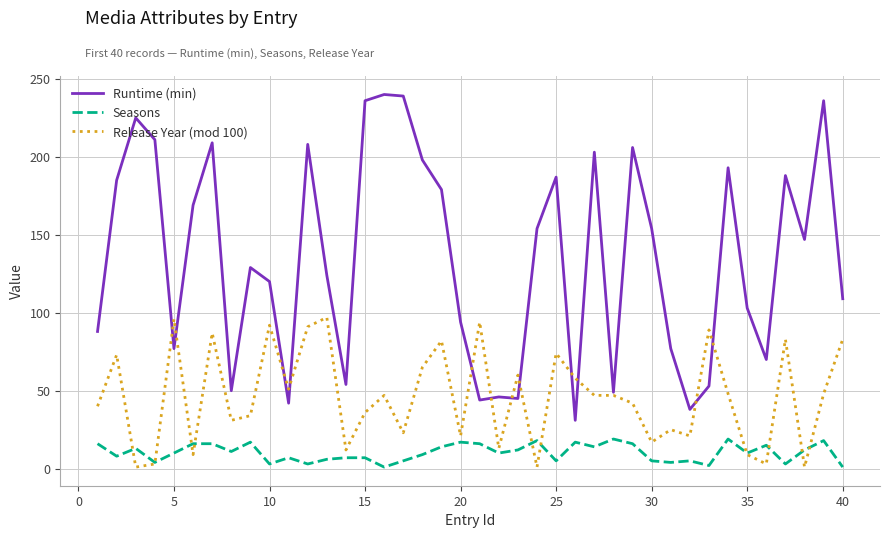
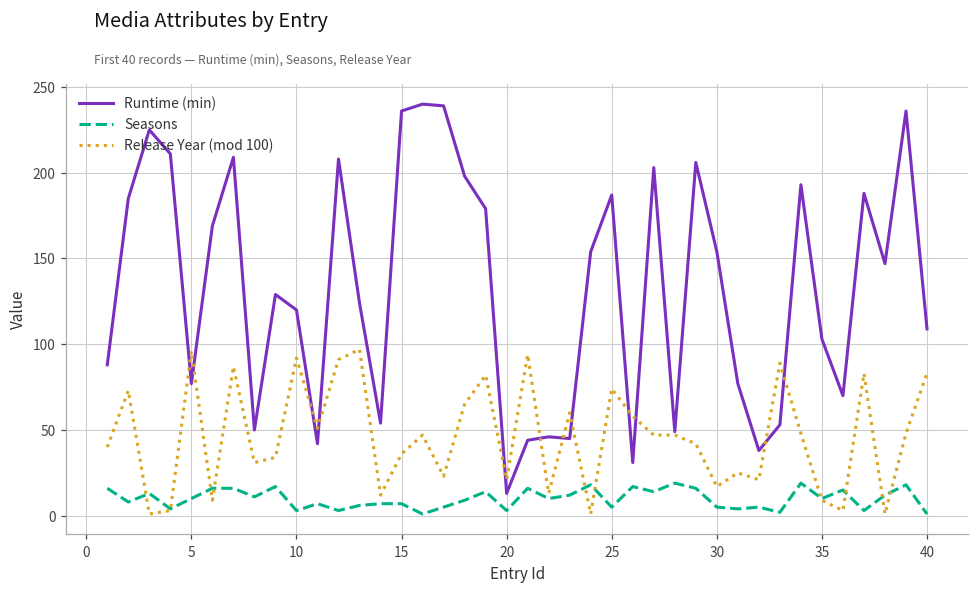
Runtime (min), 20: 94 -> 13
Seasons, 20: 17 -> 3
